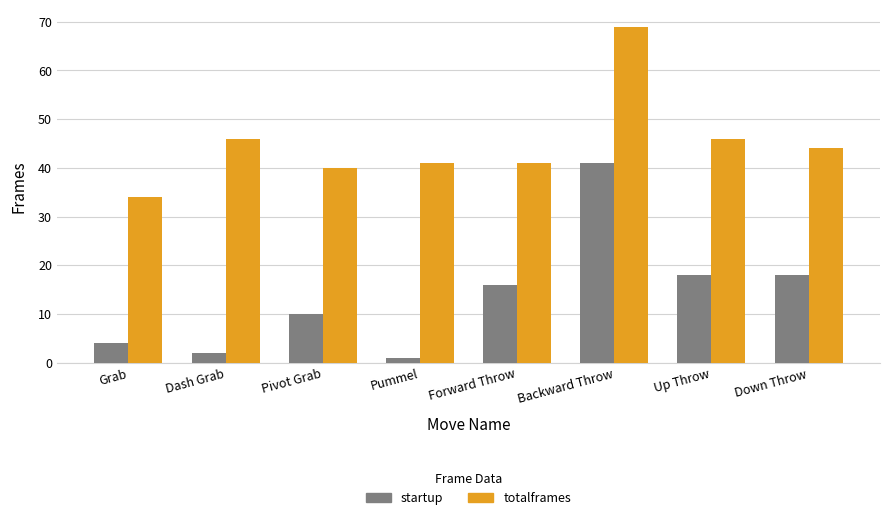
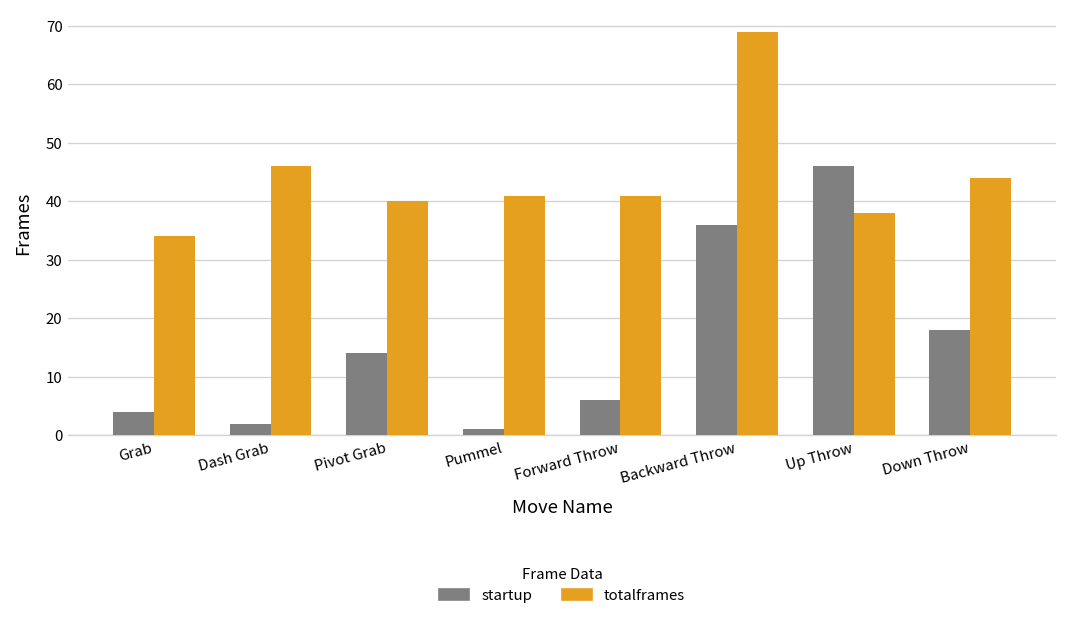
startup, Pivot Grab: 10 -> 14
startup, Forward Throw: 16 -> 6
startup, Backward Throw: 41 -> 36
startup, Up Throw: 18 -> 46
totalframes, Up Throw: 46 -> 38
